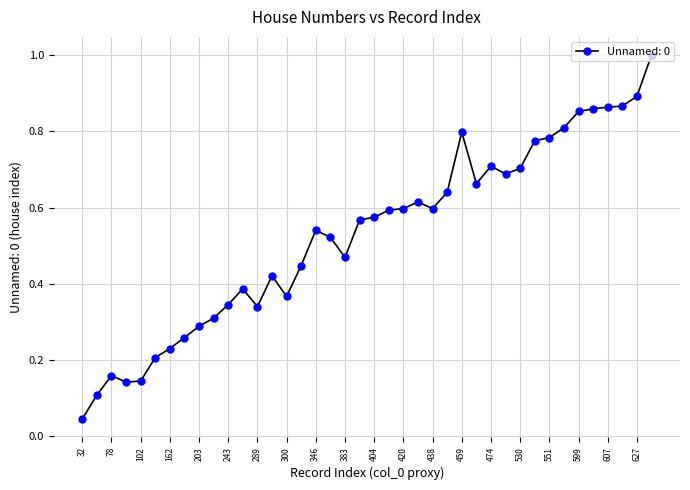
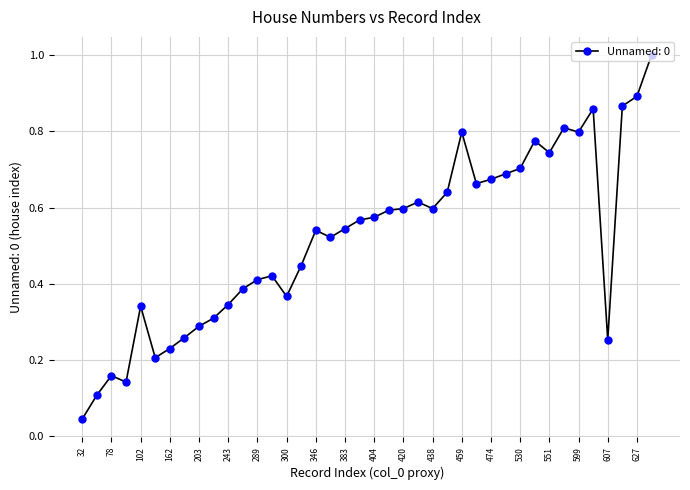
102: 0.15 -> 0.34
289: 0.34 -> 0.41
383: 0.47 -> 0.54
474: 0.71 -> 0.67
551: 0.78 -> 0.74
599: 0.85 -> 0.80
607: 0.86 -> 0.25
